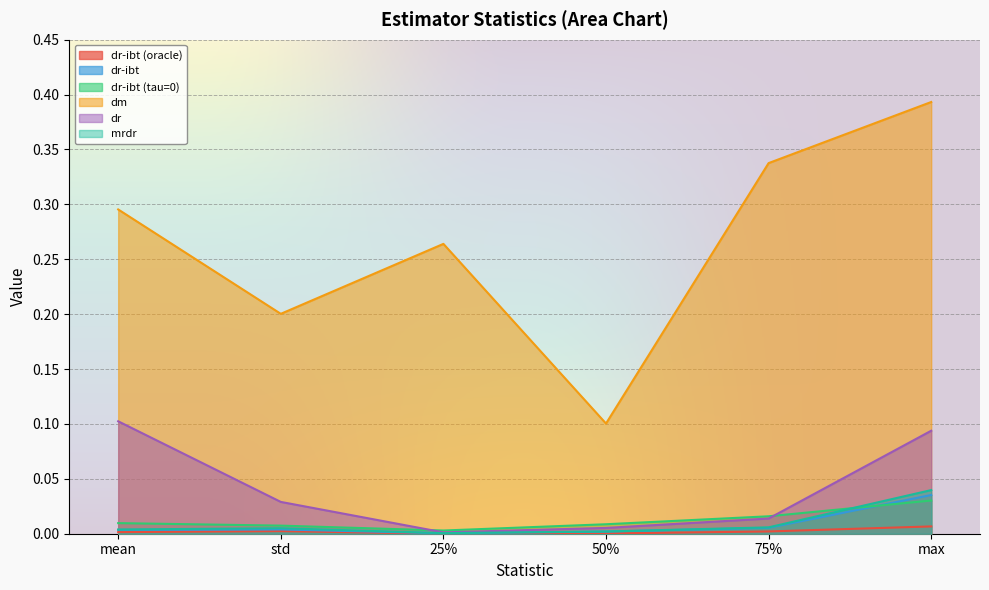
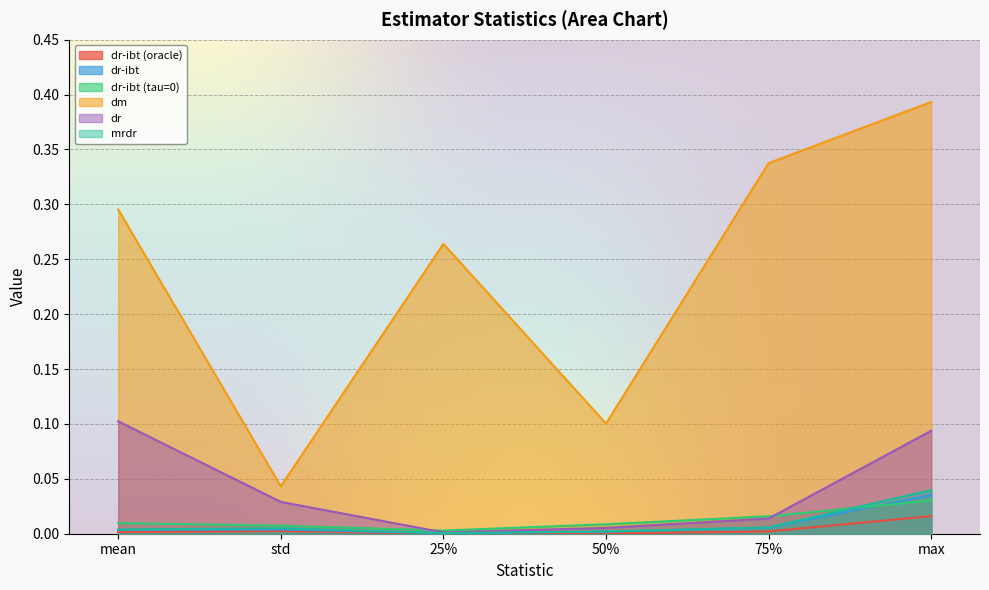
dm, std: 0.200 -> 0.043
dr-ibt (oracle), max: 0.007 -> 0.016
